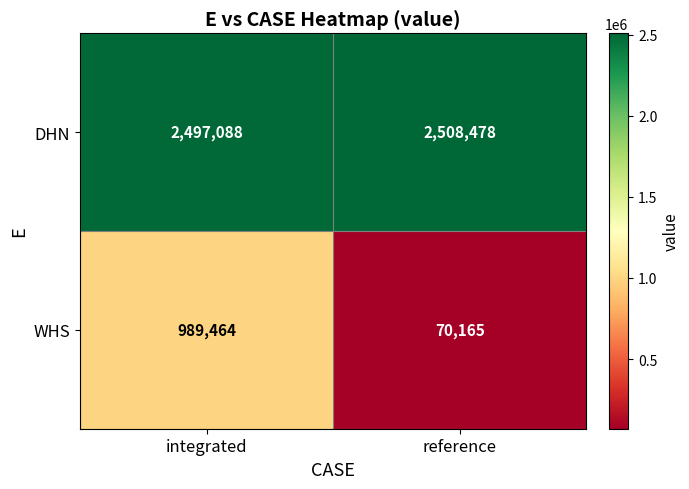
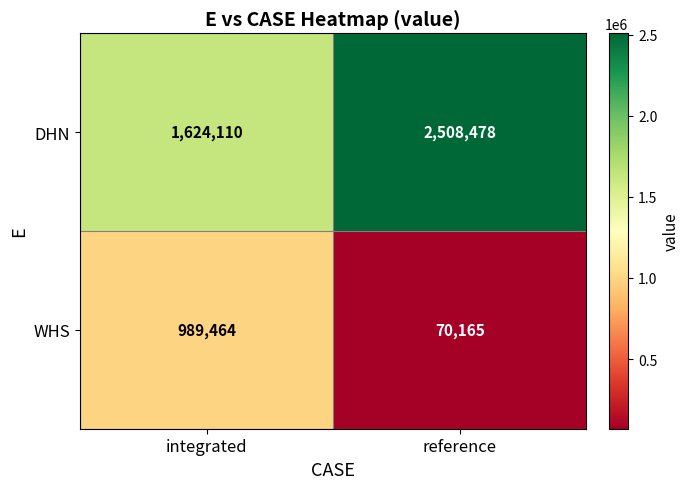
DHN, integrated: 2,497,088 -> 1,624,110
